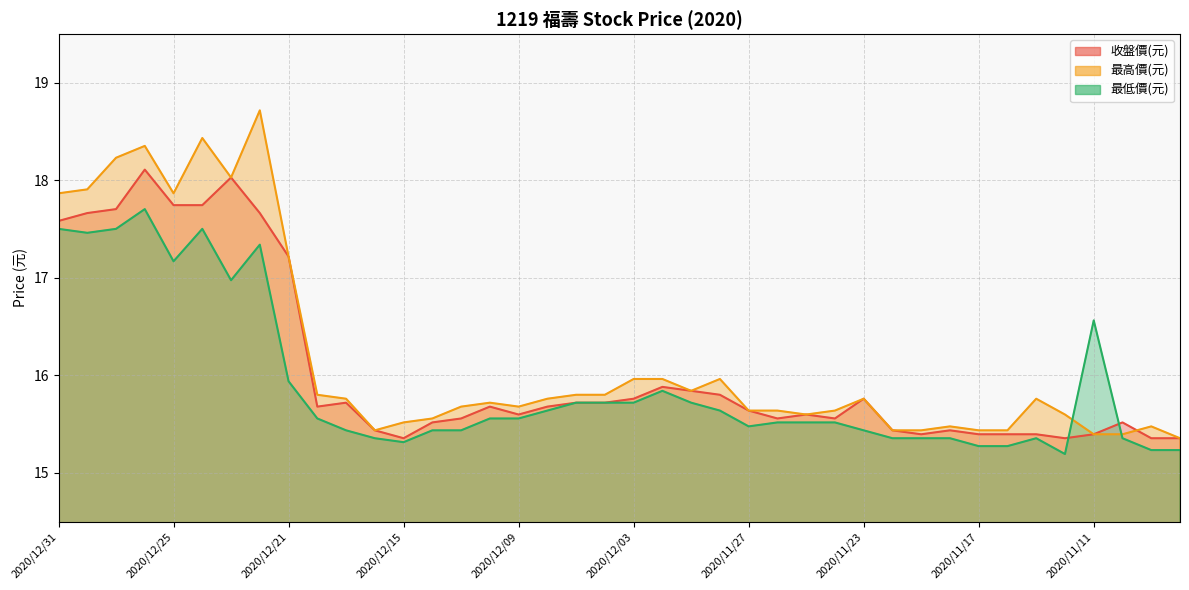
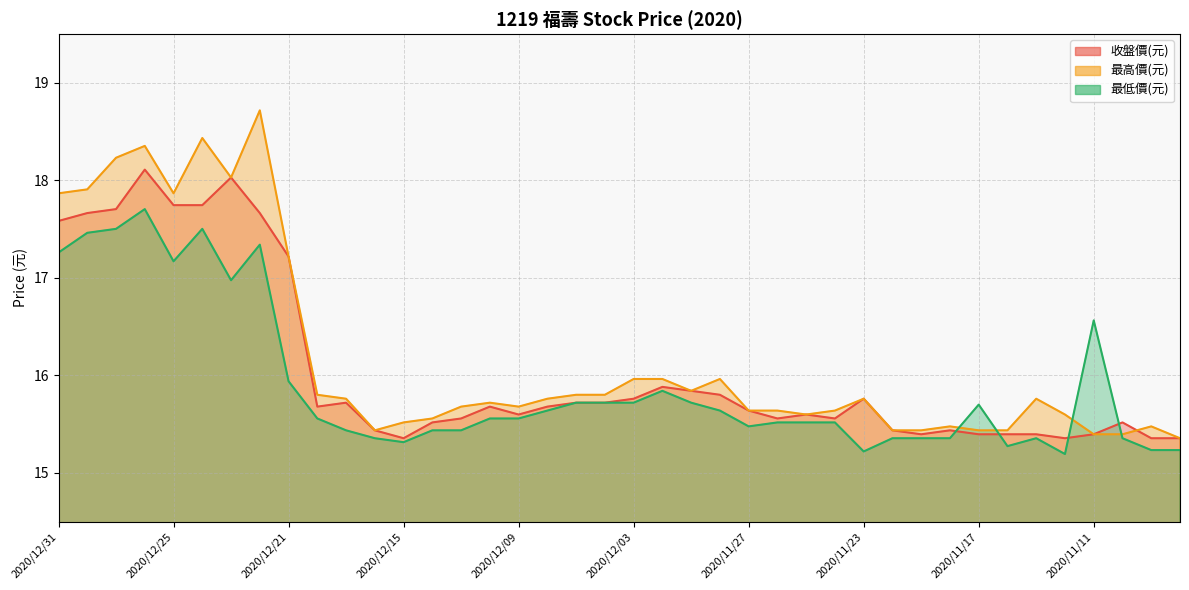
最低價(元), 2020/12/31: 17.5 -> 17.3
最低價(元), 2020/11/23: 15.4 -> 15.2
最低價(元), 2020/11/17: 15.3 -> 15.7
